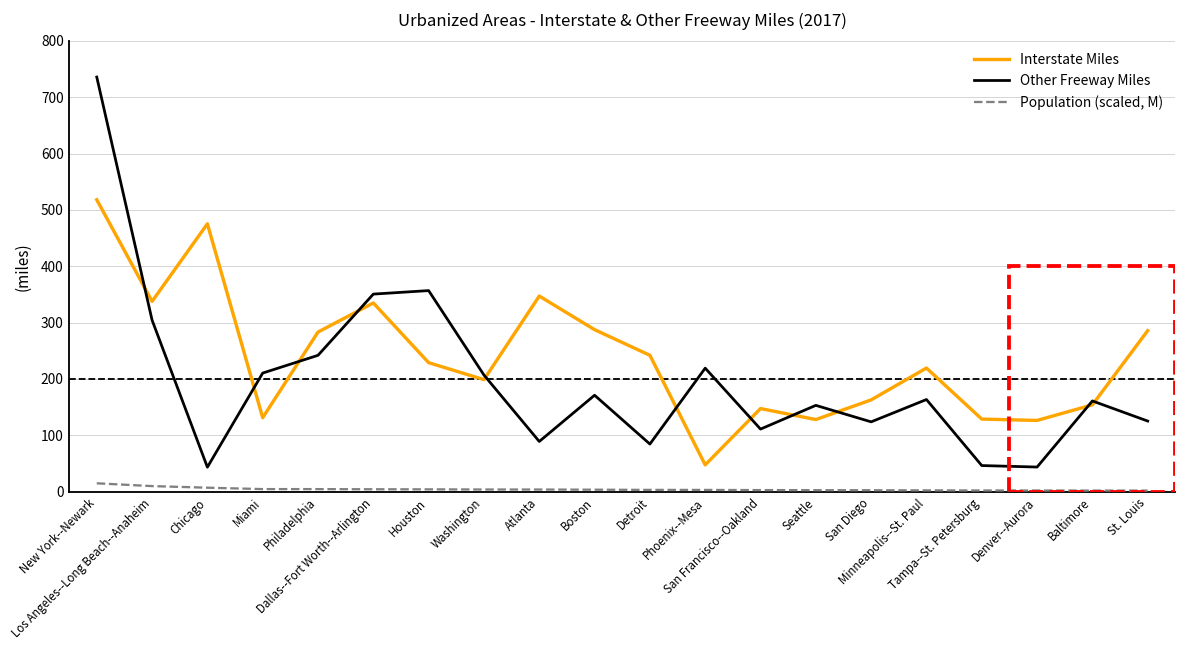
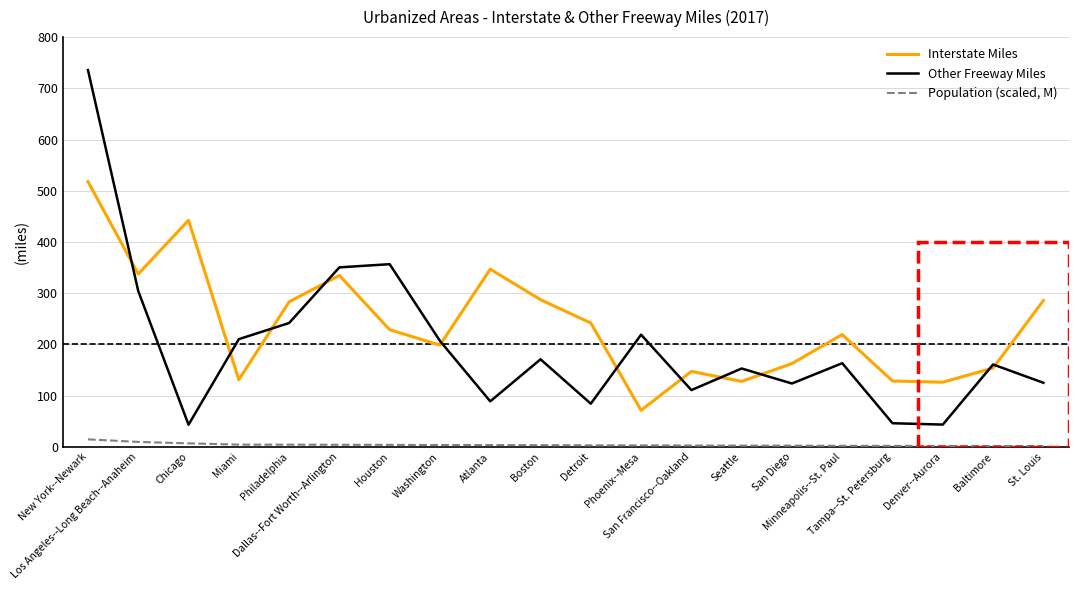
Interstate Miles, Chicago: 480 -> 440
Interstate Miles, Phoenix--Mesa: 50 -> 70
